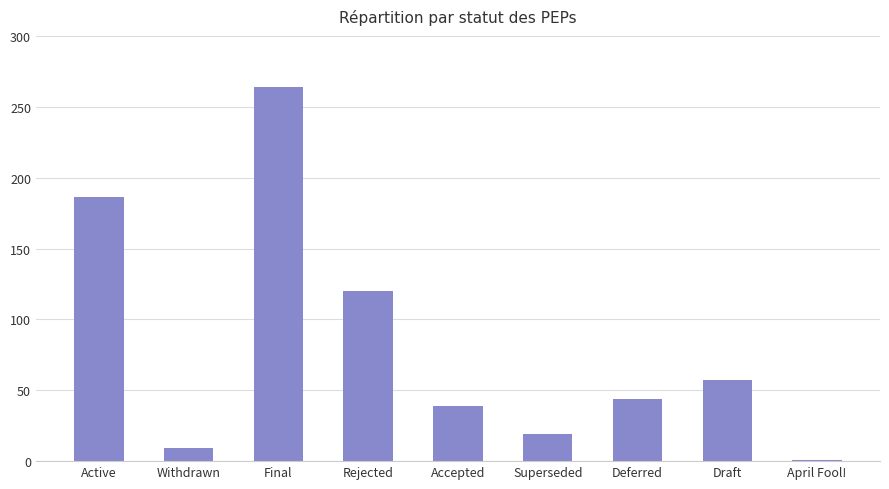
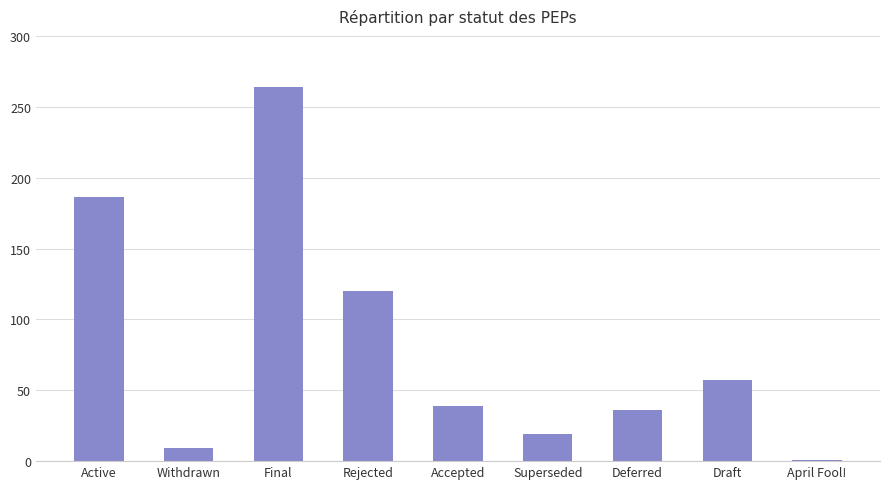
Deferred: 44 -> 36
